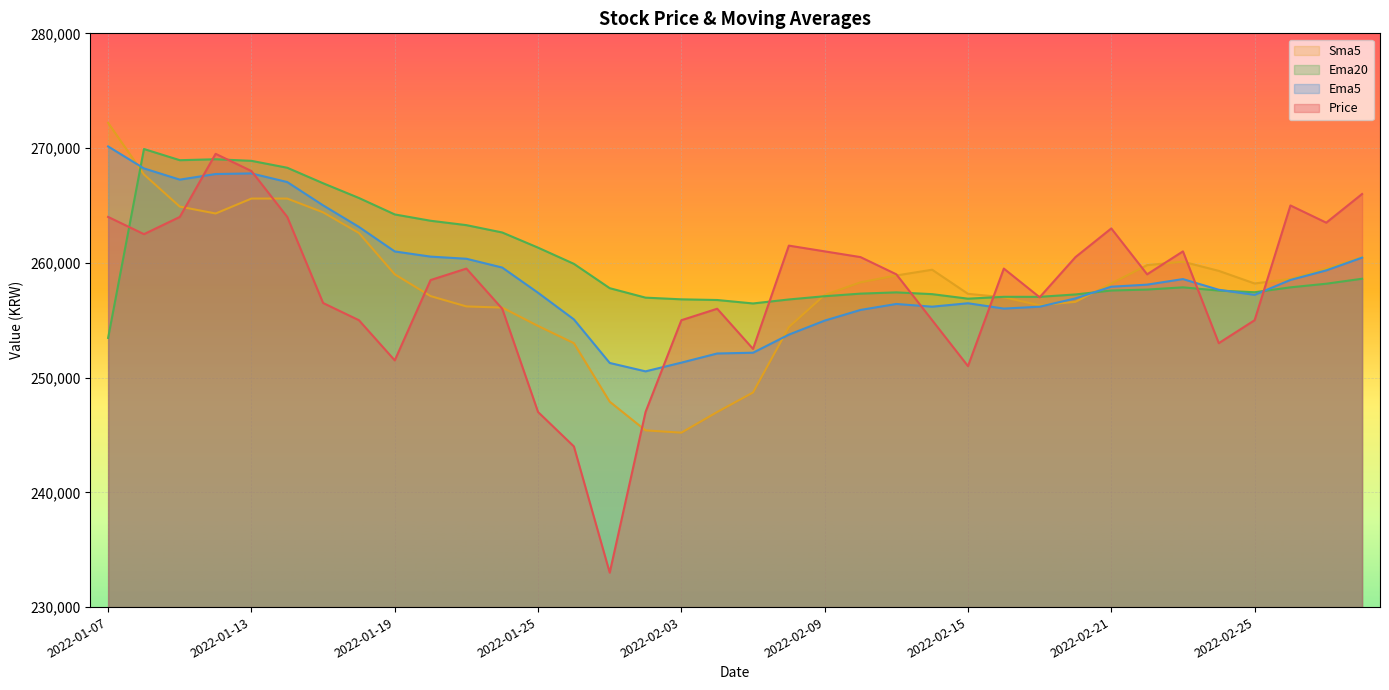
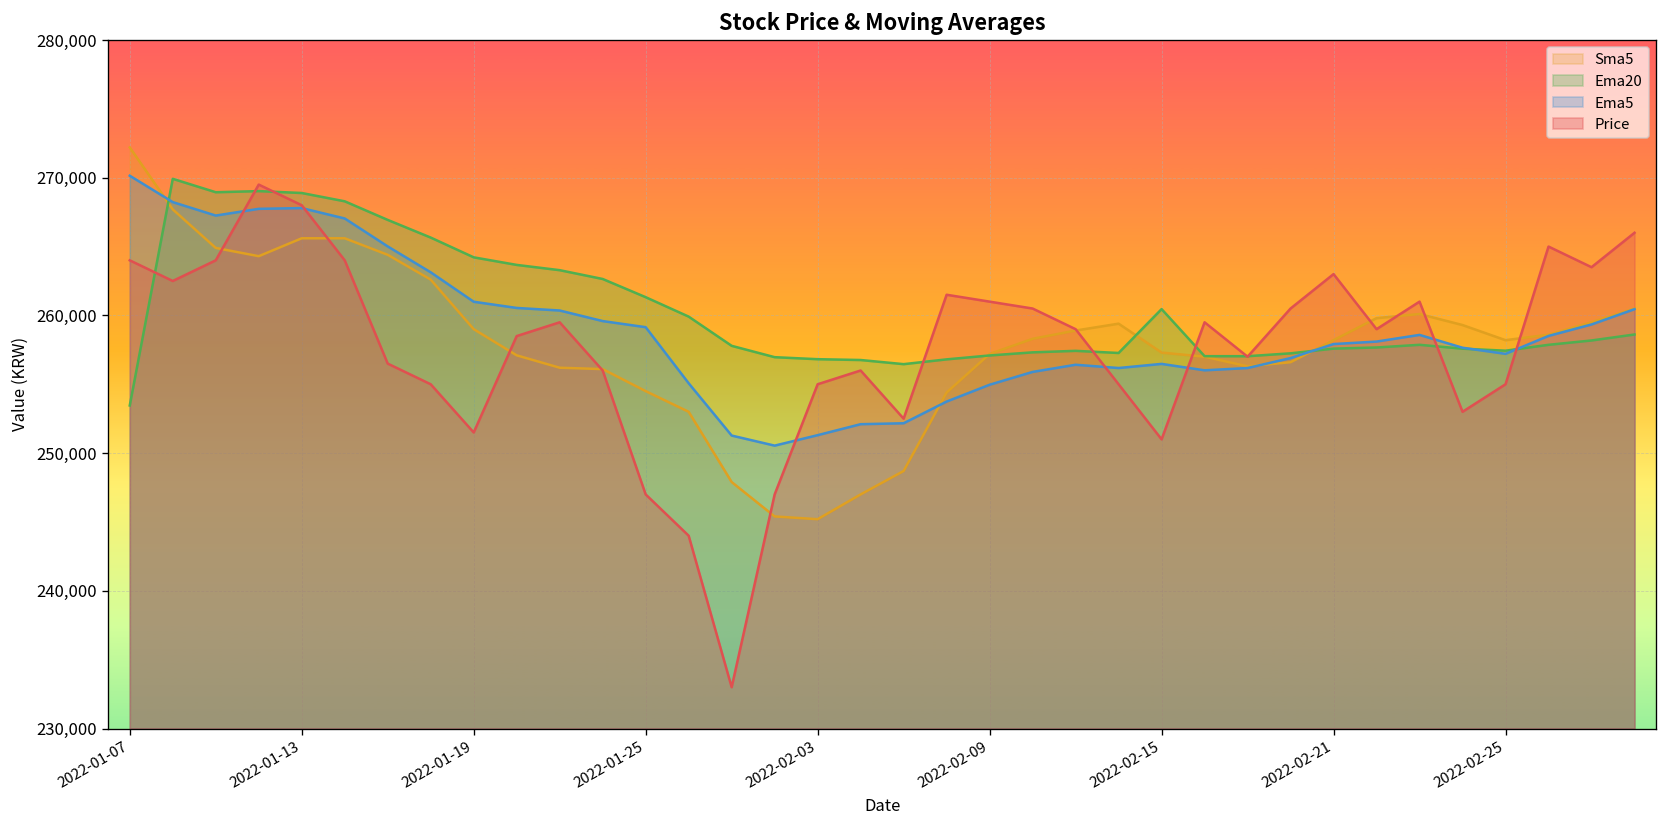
Ema5, 2022-01-25: 257,400 -> 259,100
Ema20, 2022-02-15: 256,900 -> 260,500
